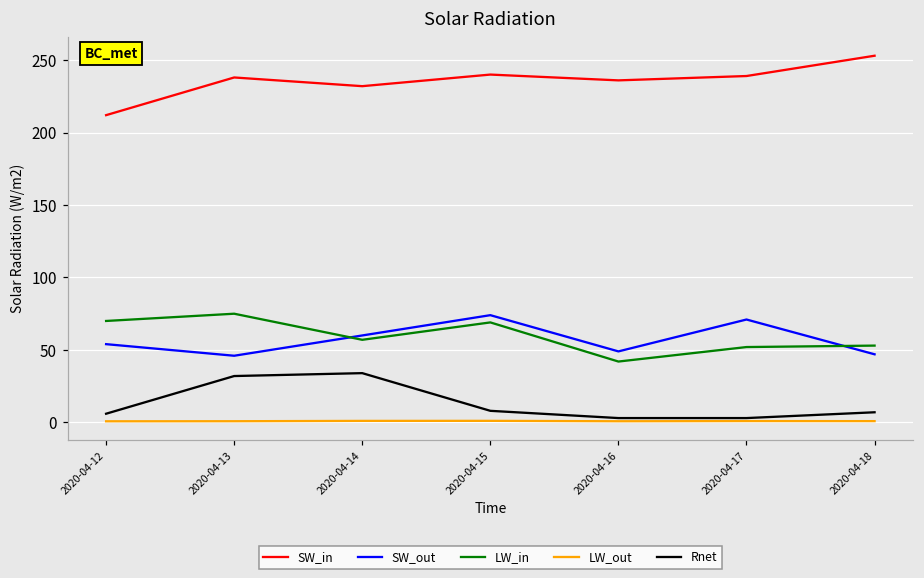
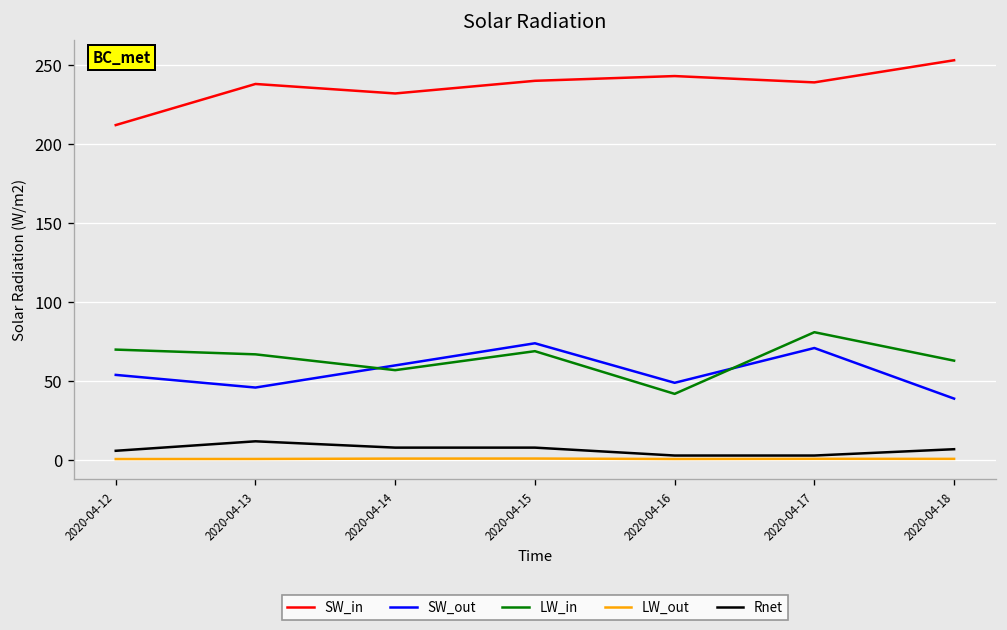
LW_in, 2020-04-13: 75 -> 67
Rnet, 2020-04-13: 32 -> 12
Rnet, 2020-04-14: 34 -> 8
SW_in, 2020-04-16: 236 -> 243
LW_in, 2020-04-17: 52 -> 81
SW_out, 2020-04-18: 47 -> 39
LW_in, 2020-04-18: 53 -> 63
